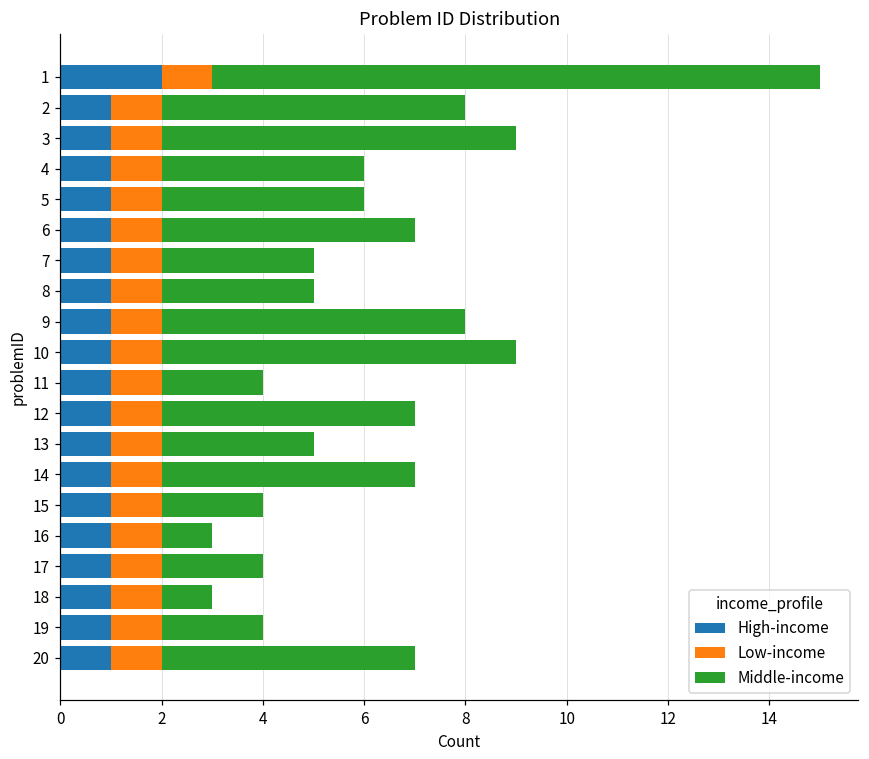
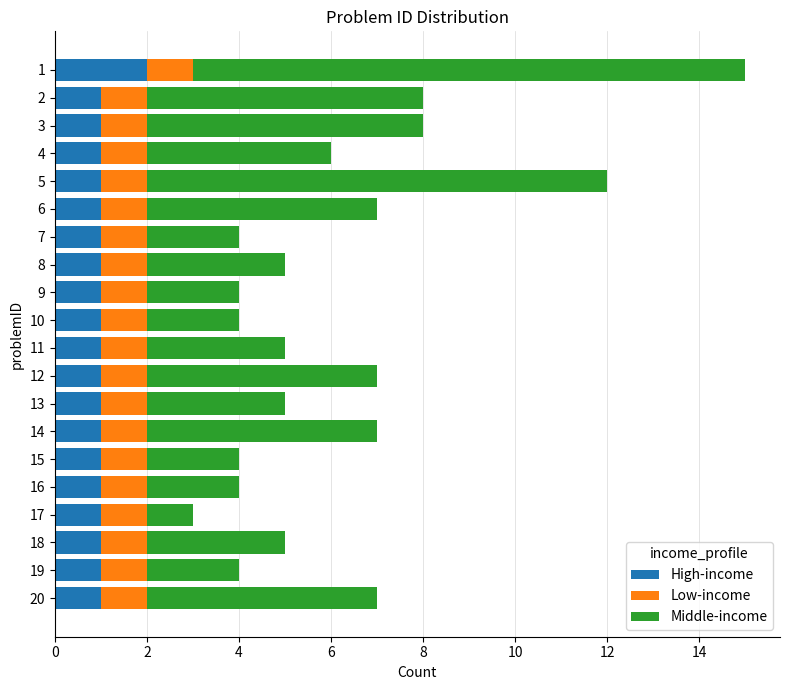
Middle-income, 3: 7 -> 6
Middle-income, 5: 4 -> 10
Middle-income, 7: 3 -> 2
Middle-income, 9: 6 -> 2
Middle-income, 10: 7 -> 2
Middle-income, 11: 2 -> 3
Middle-income, 16: 1 -> 2
Middle-income, 17: 2 -> 1
Middle-income, 18: 1 -> 3
